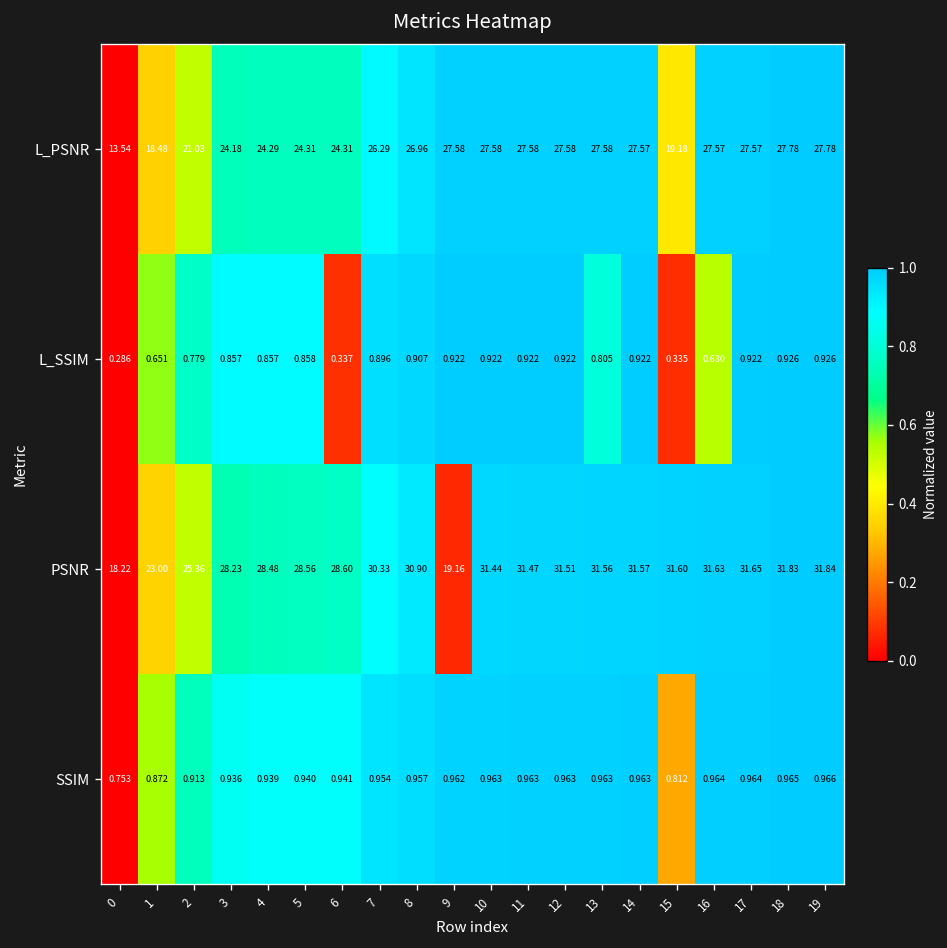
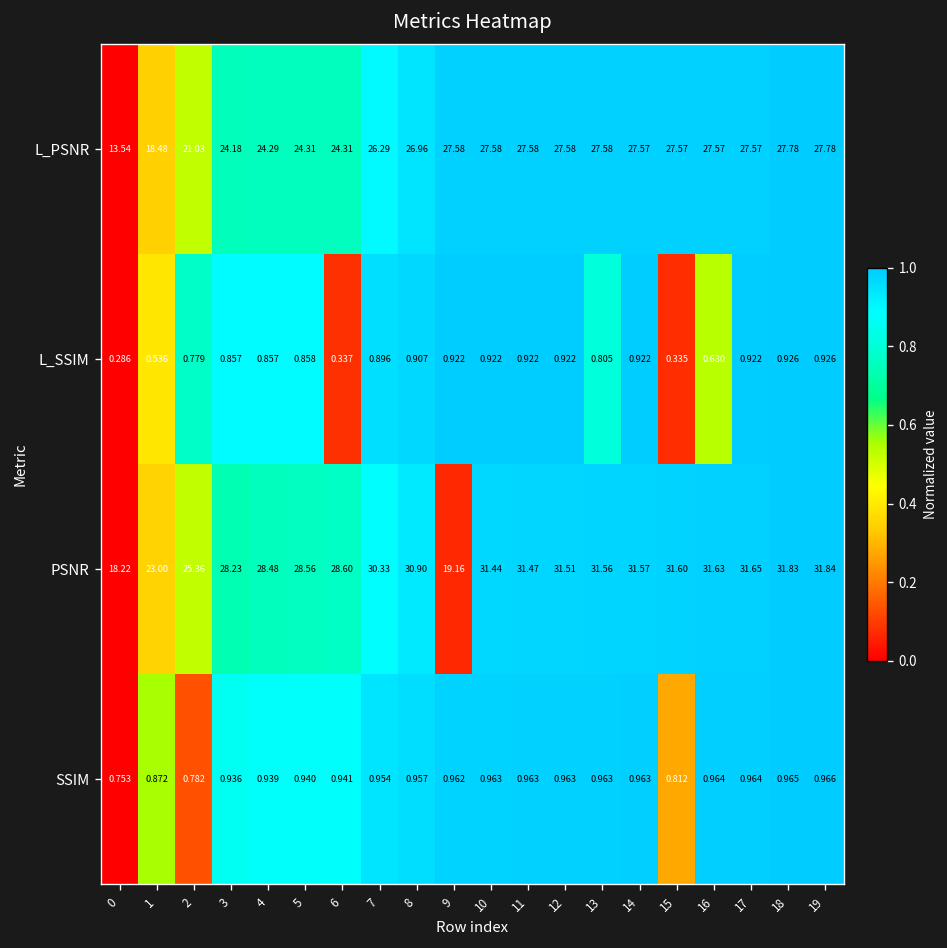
L_PSNR, 15: 19.18 -> 27.57
L_SSIM, 1: 0.651 -> 0.536
SSIM, 2: 0.913 -> 0.782
